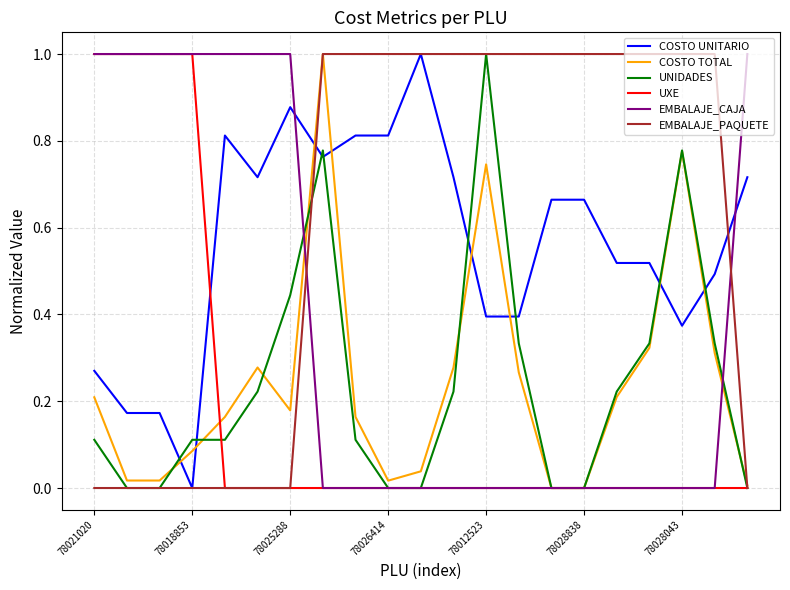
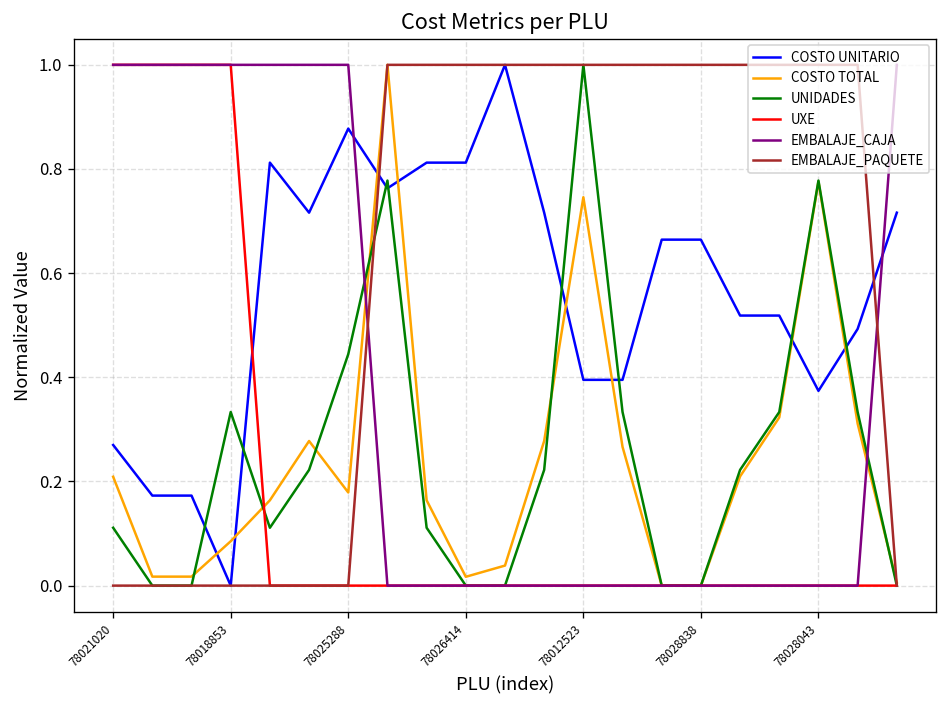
UNIDADES, 78018853: 0.11 -> 0.33
